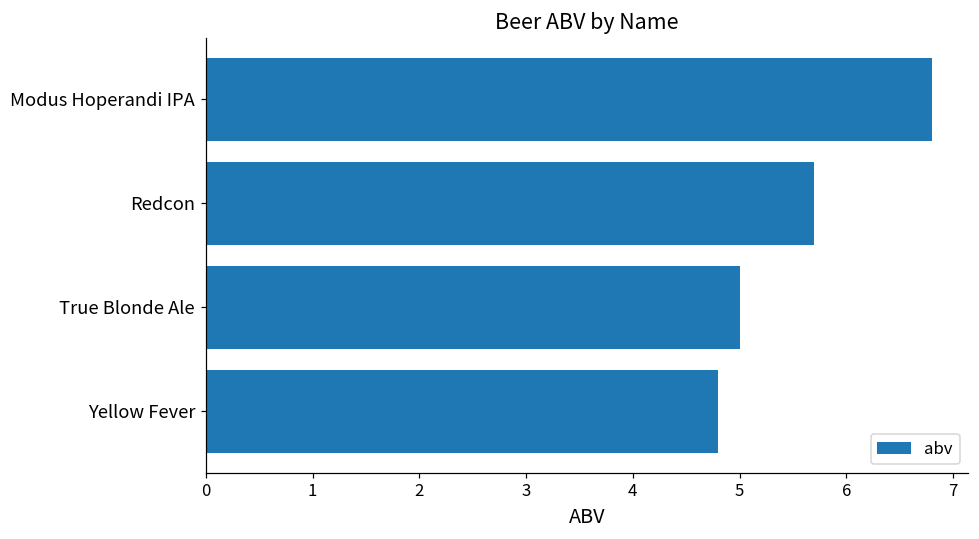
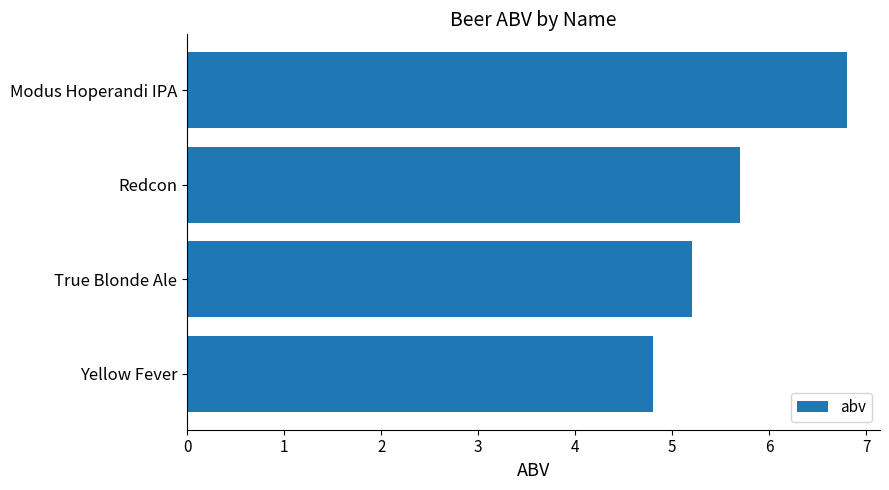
True Blonde Ale: 5.0 -> 5.2
